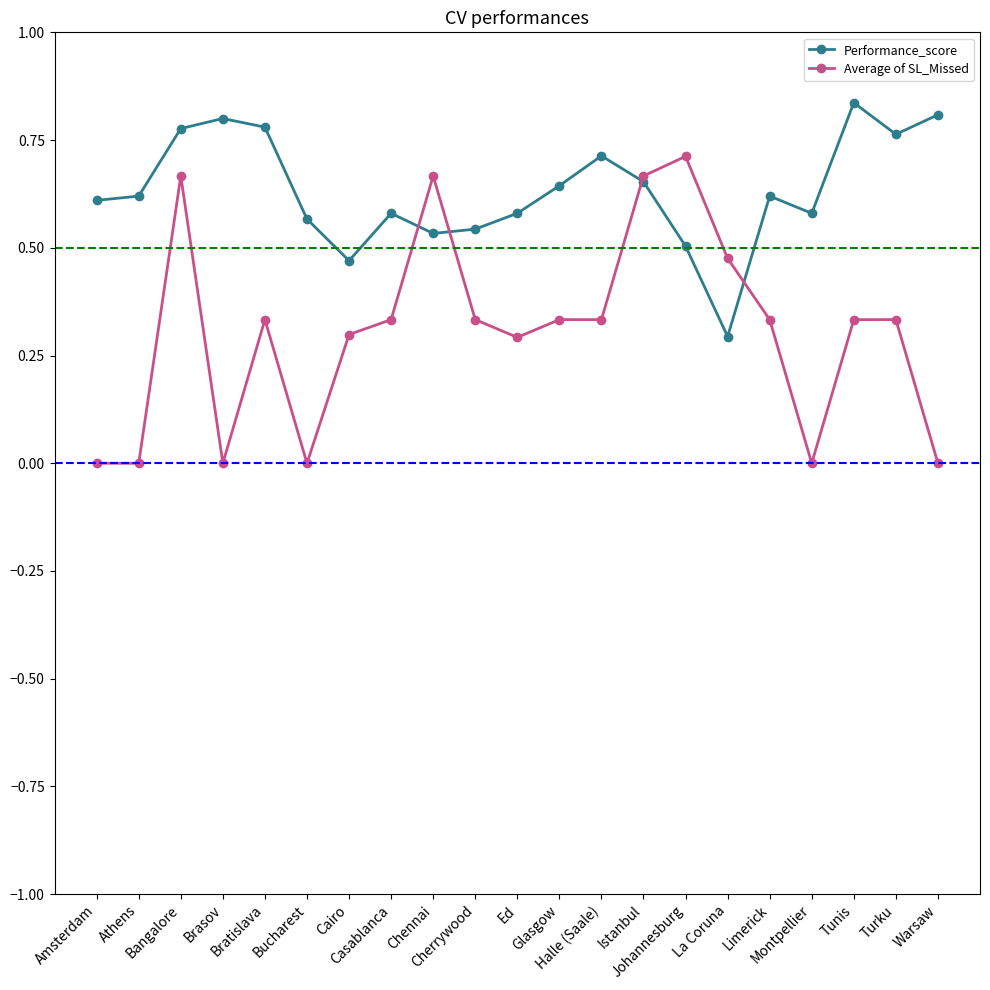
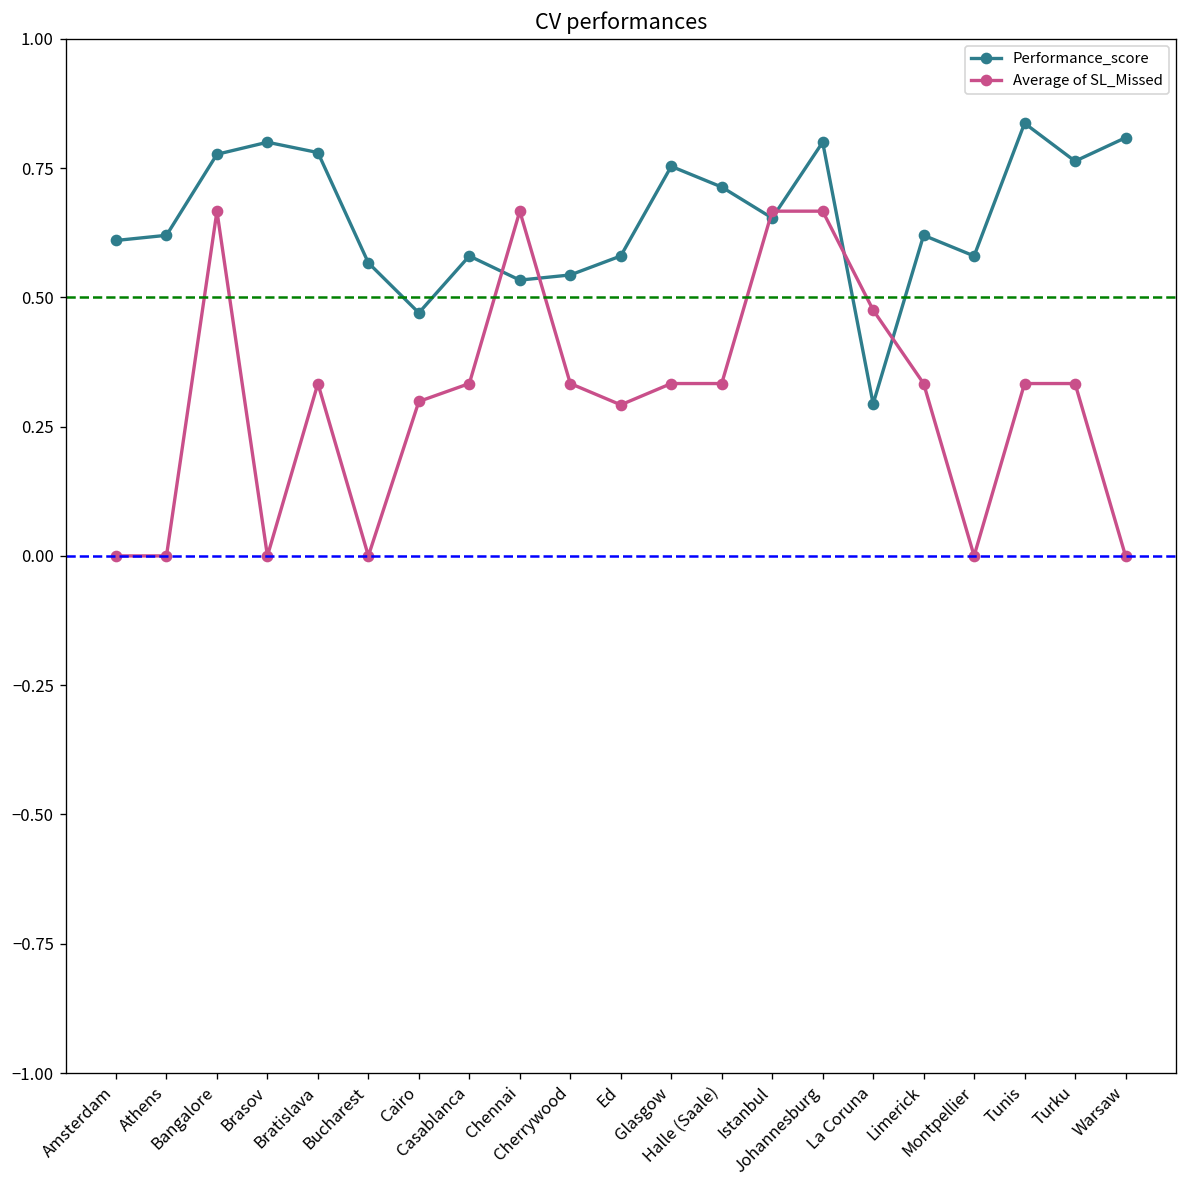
Performance_score, Glasgow: 0.64 -> 0.75
Performance_score, Johannesburg: 0.50 -> 0.80
Average of SL_Missed, Johannesburg: 0.71 -> 0.67
